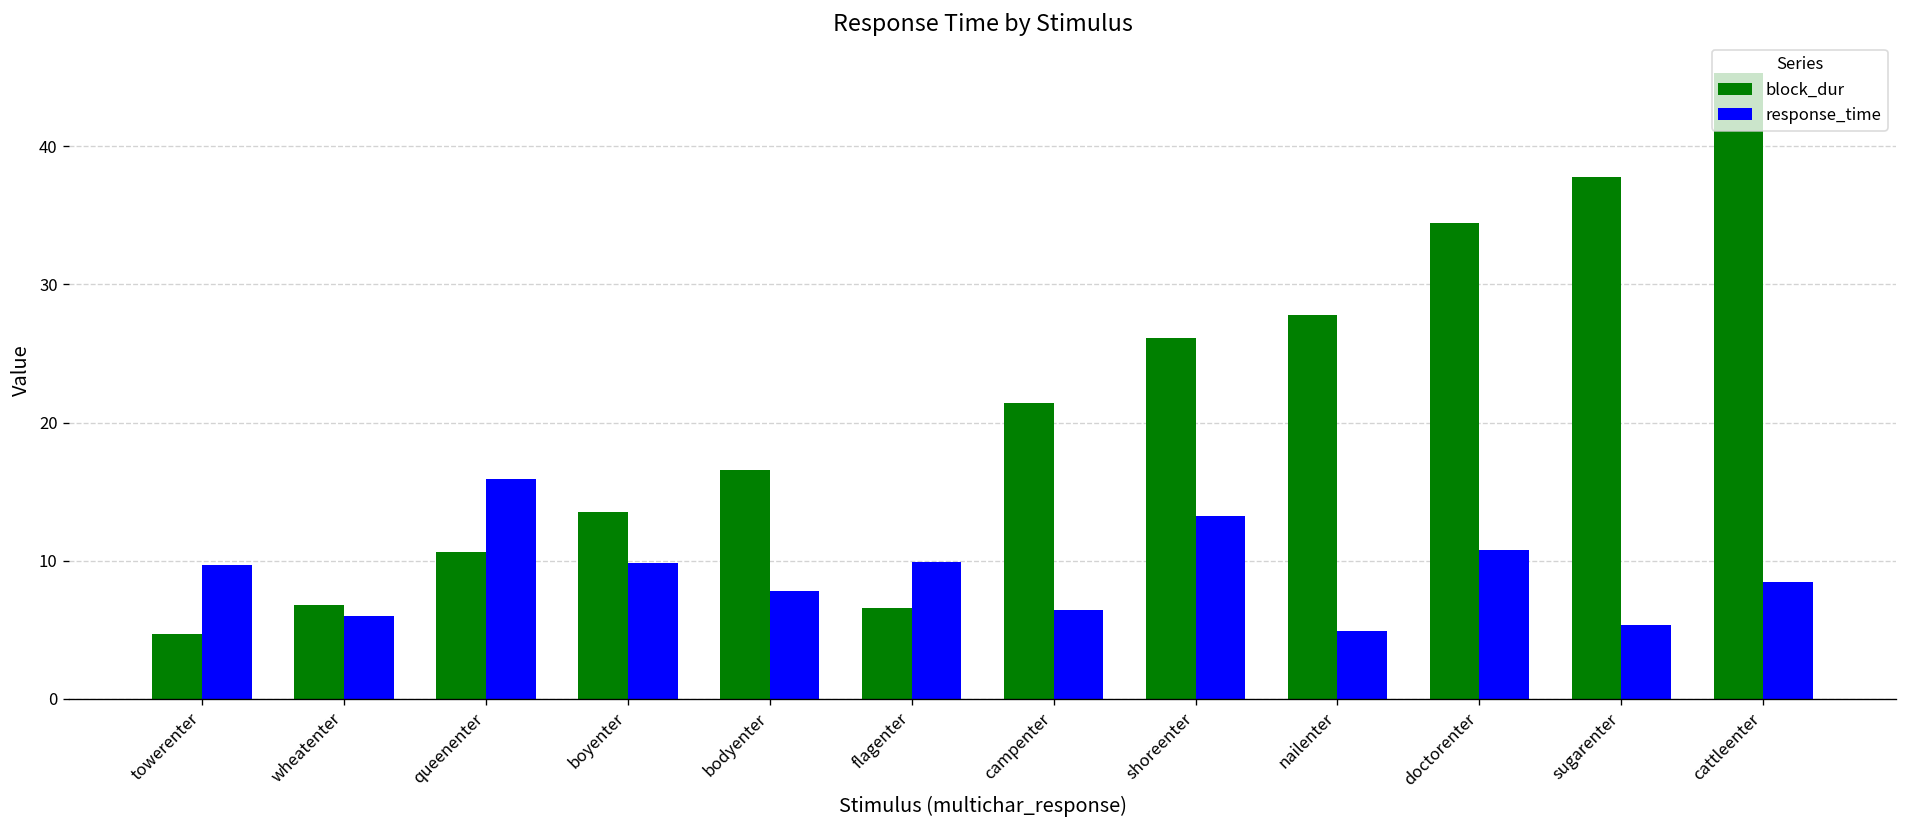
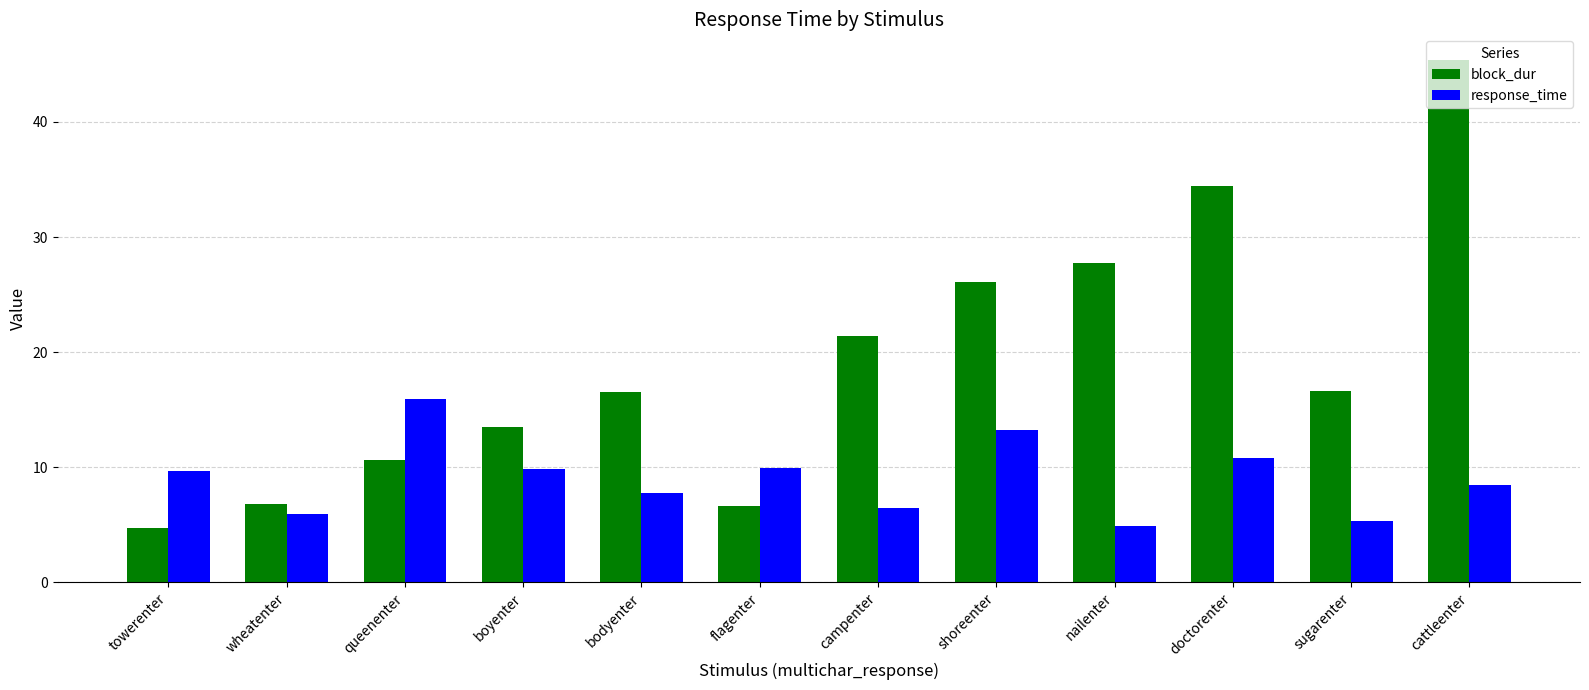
block_dur, sugarenter: 37.8 -> 16.6
